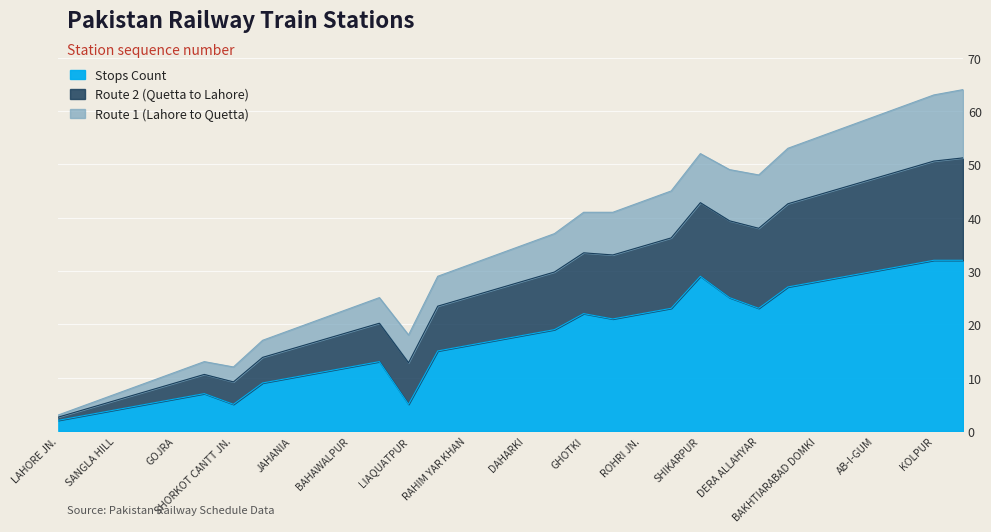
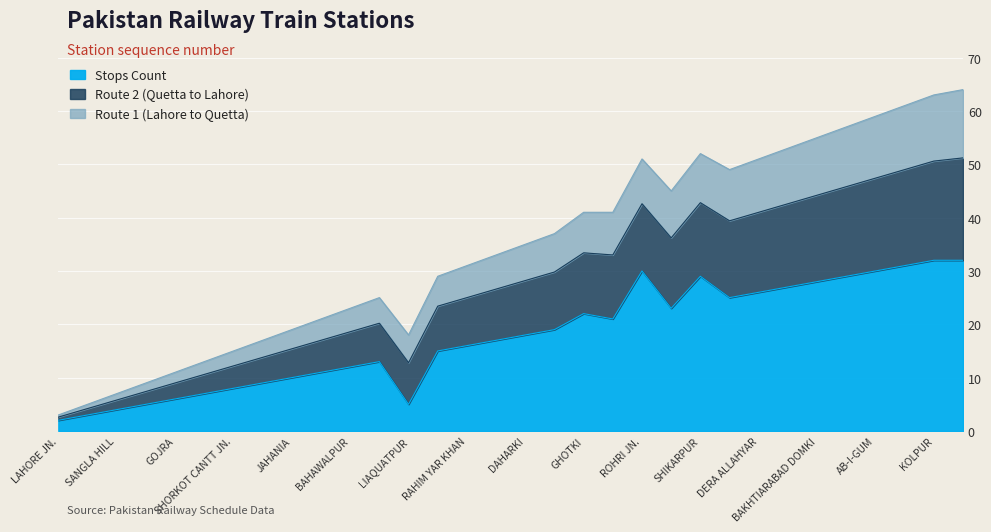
Stops Count, SHORKOT CANTT JN.: 5 -> 8
Stops Count, ROHRI JN.: 22 -> 30
Stops Count, DERA ALLAHYAR: 23 -> 26
